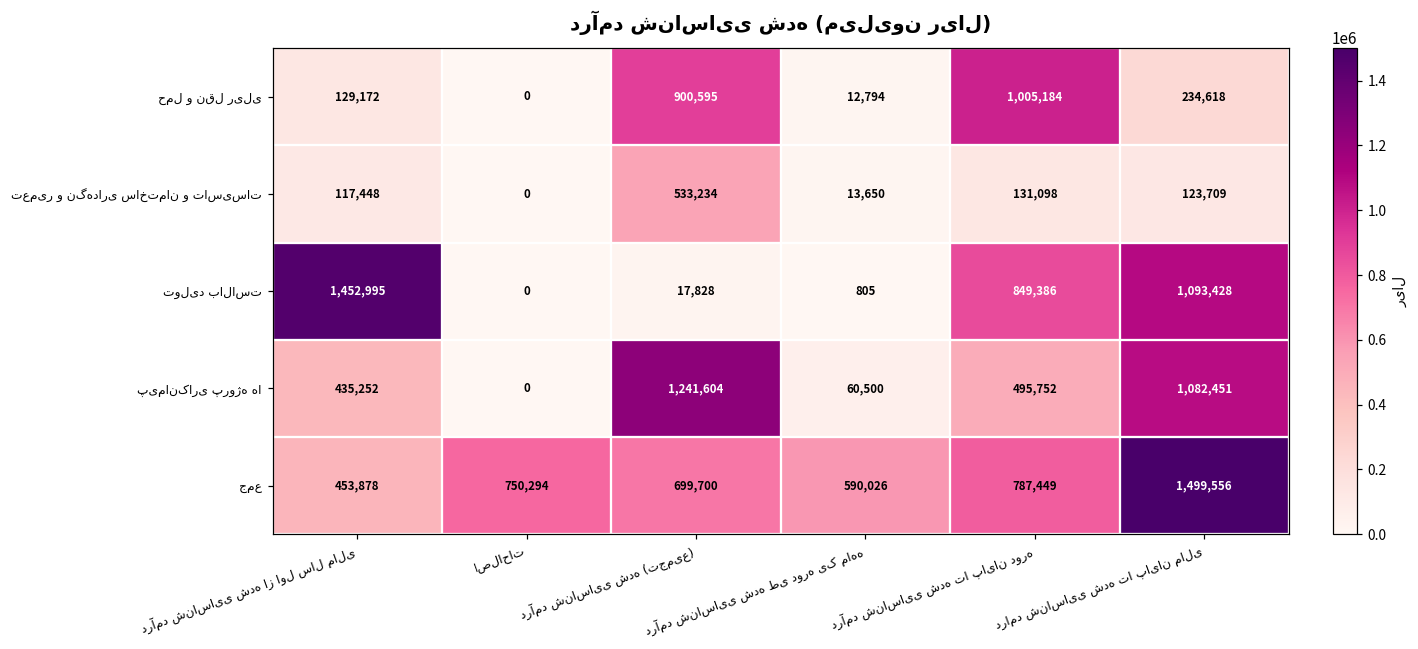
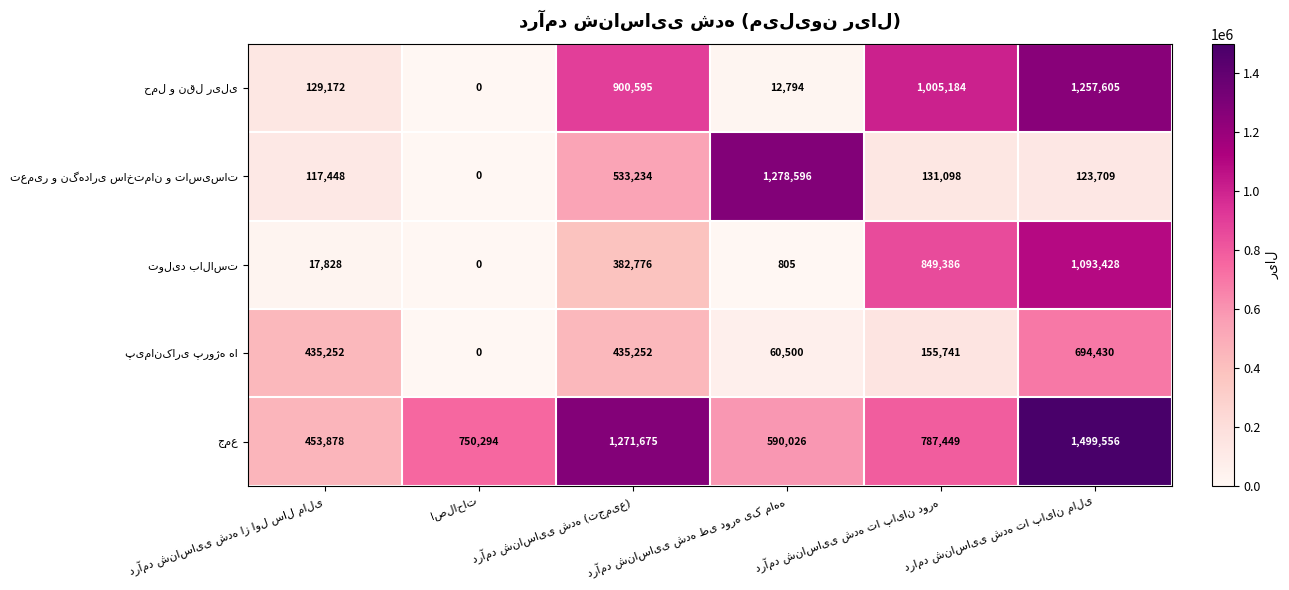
حمل و نقل ریلی, درامد شناسایی شده تا پایان مالی: 234,618 -> 1,257,605
تعمیر و نگهداری ساختمان و تاسیسات, درآمد شناسایی شده طی دوره یک ماهه: 13,650 -> 1,278,596
تولید بالاست, درآمد شناسایی شده از اول سال مالی: 1,452,995 -> 17,828
تولید بالاست, درآمد شناسایی شده (تجمیع): 17,828 -> 382,776
پیمانکاری پروژه ها, درآمد شناسایی شده (تجمیع): 1,241,604 -> 435,252
پیمانکاری پروژه ها, درآمد شناسایی شده تا پایان دوره: 495,752 -> 155,741
پیمانکاری پروژه ها, درامد شناسایی شده تا پایان مالی: 1,082,451 -> 694,430
جمع, درآمد شناسایی شده (تجمیع): 699,700 -> 1,271,675
